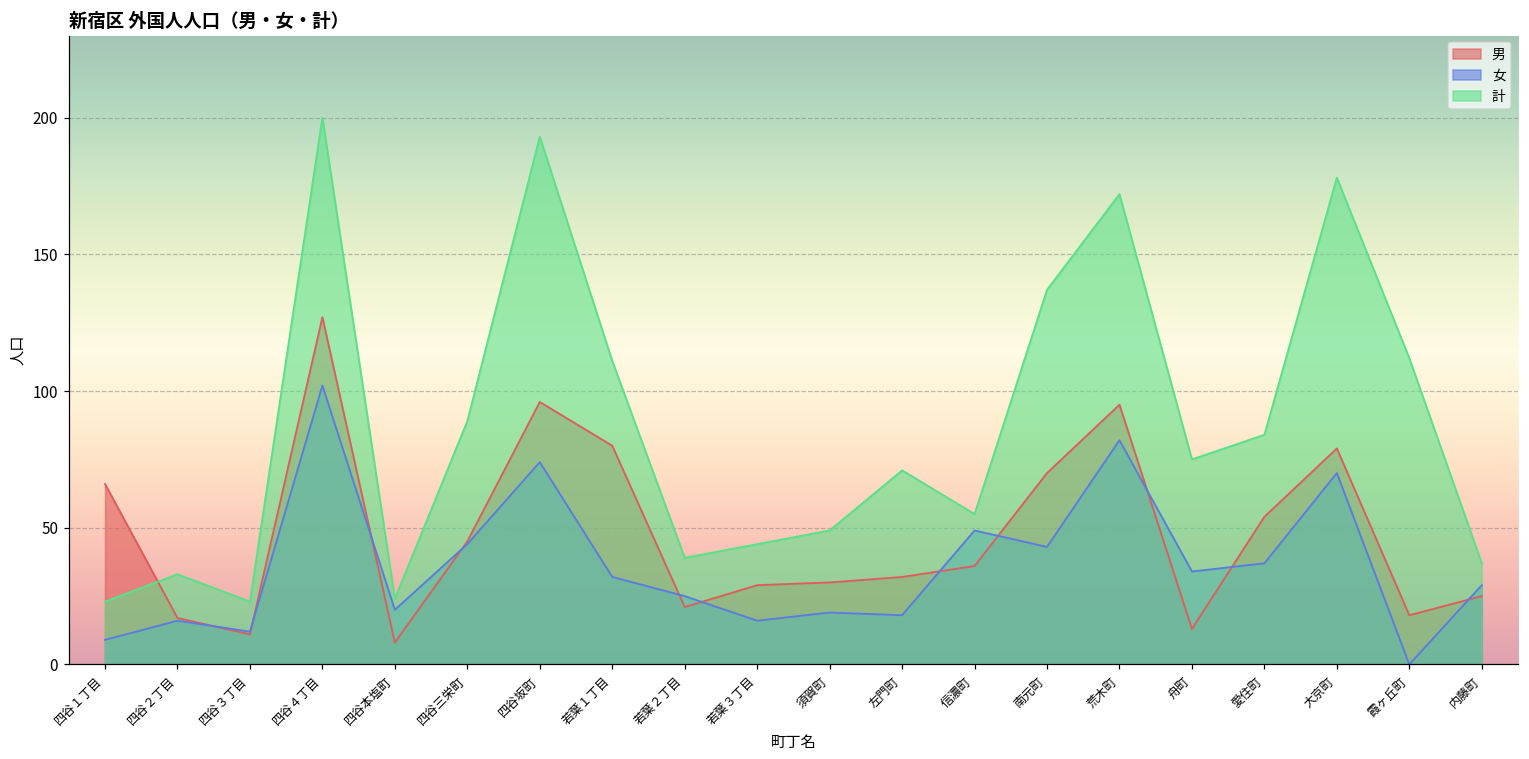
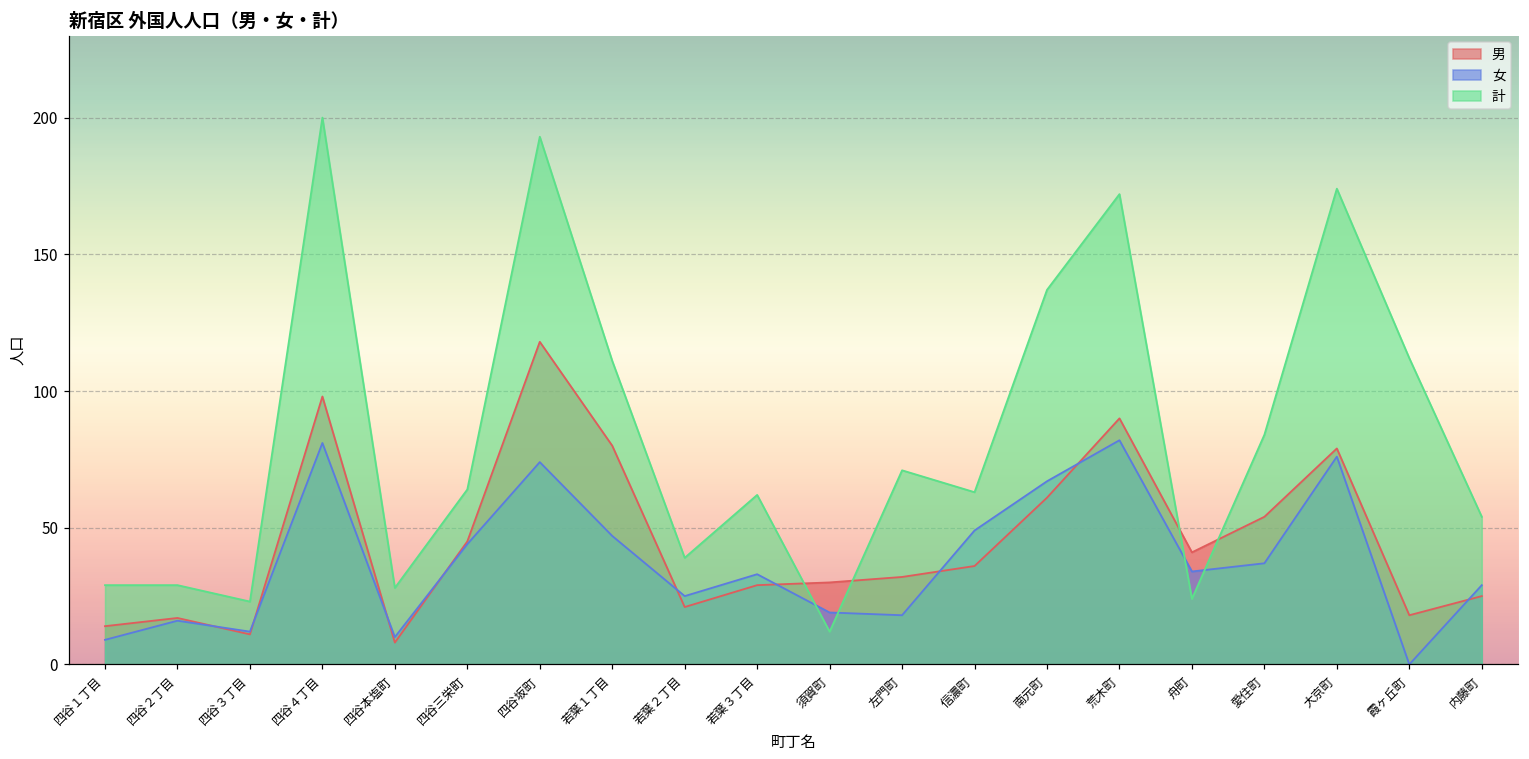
男, 四谷１丁目: 66 -> 14
計, 四谷１丁目: 23 -> 29
計, 四谷２丁目: 33 -> 29
男, 四谷４丁目: 127 -> 98
女, 四谷４丁目: 102 -> 81
女, 四谷本塩町: 20 -> 10
計, 四谷本塩町: 24 -> 28
計, 四谷三栄町: 89 -> 64
男, 四谷坂町: 96 -> 118
女, 若葉１丁目: 32 -> 47
女, 若葉３丁目: 16 -> 33
計, 若葉３丁目: 44 -> 62
計, 須賀町: 49 -> 12
計, 信濃町: 55 -> 63
男, 南元町: 70 -> 61
女, 南元町: 43 -> 67
男, 荒木町: 95 -> 90
男, 舟町: 13 -> 41
計, 舟町: 75 -> 24
女, 大京町: 70 -> 76
計, 大京町: 178 -> 174
計, 内藤町: 37 -> 54
